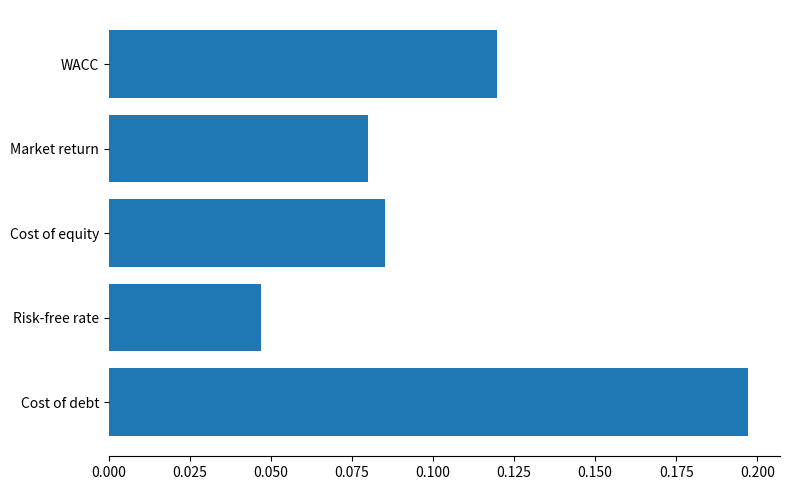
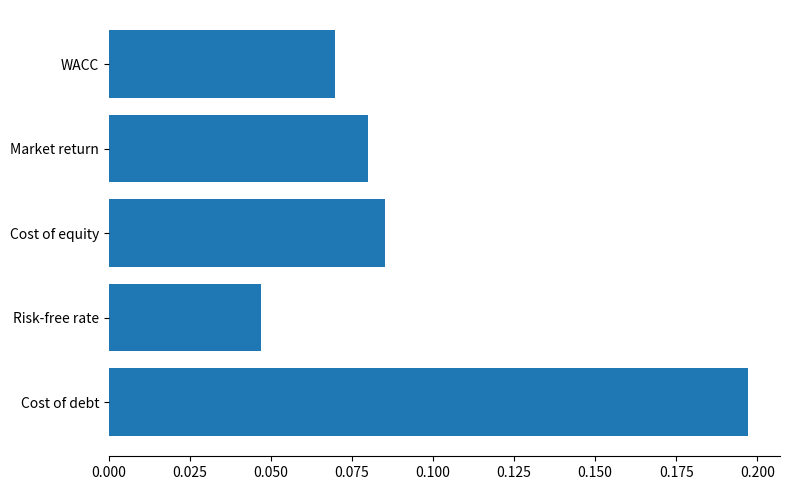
WACC: 0.120 -> 0.070
